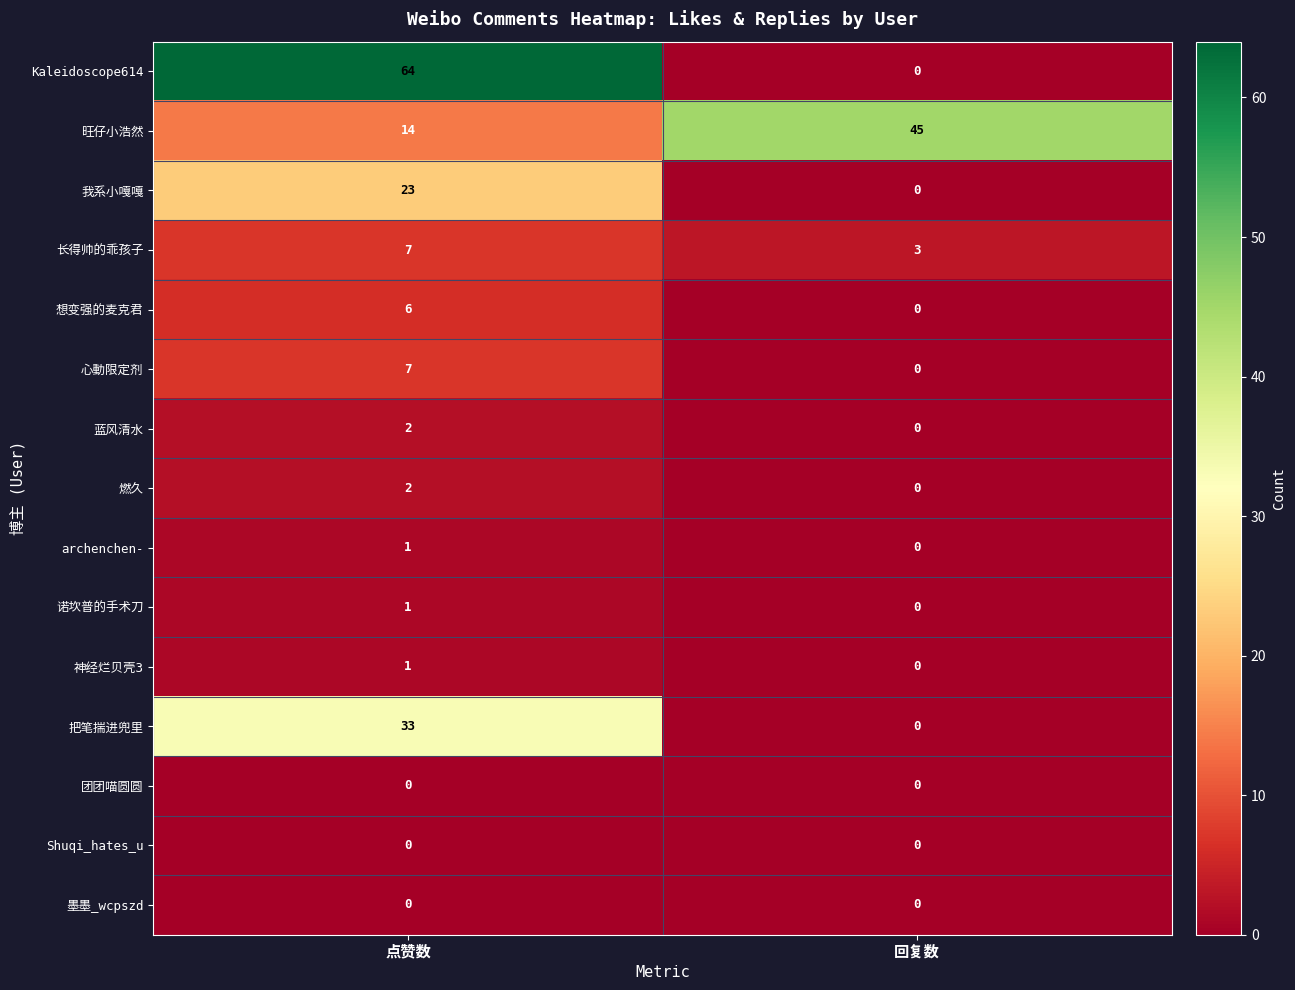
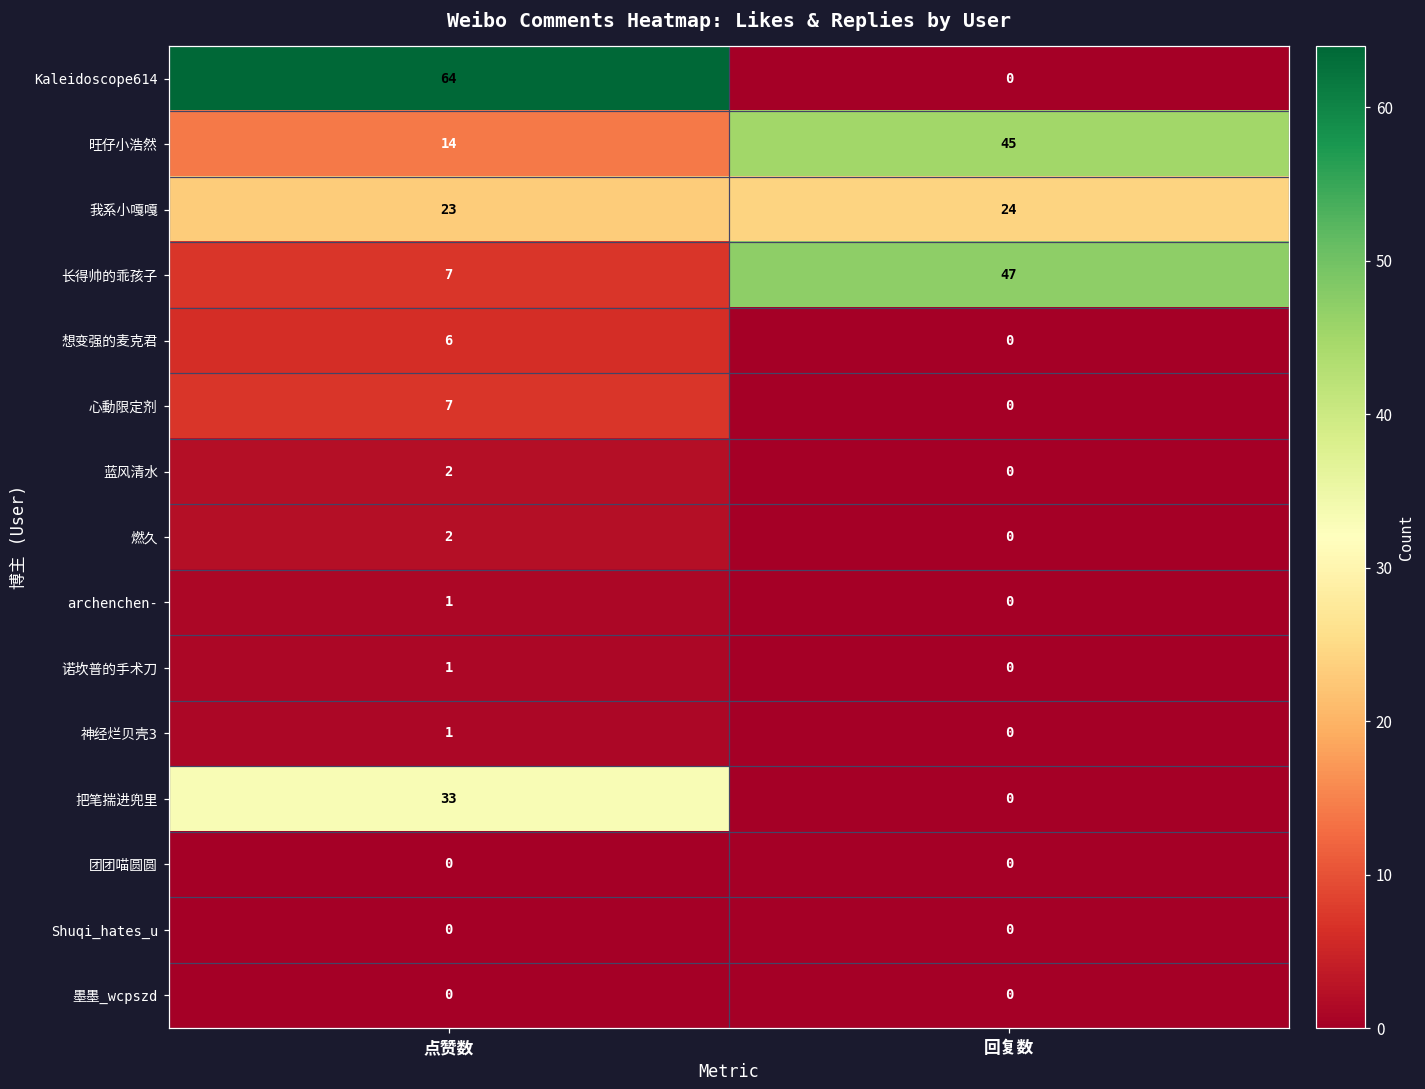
我系小嘎嘎, 回复数: 0 -> 24
长得帅的乖孩子, 回复数: 3 -> 47
